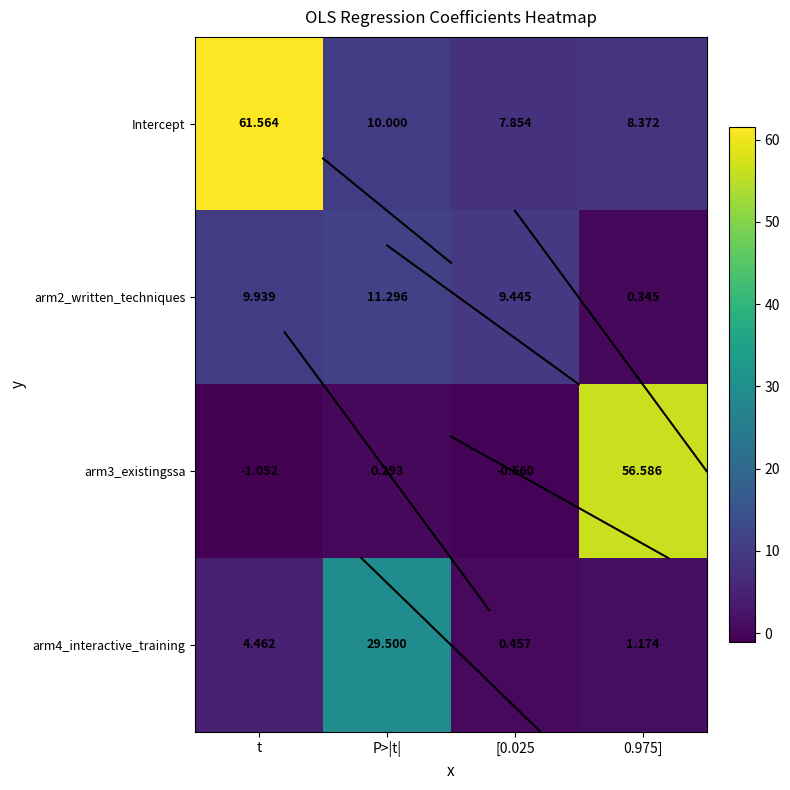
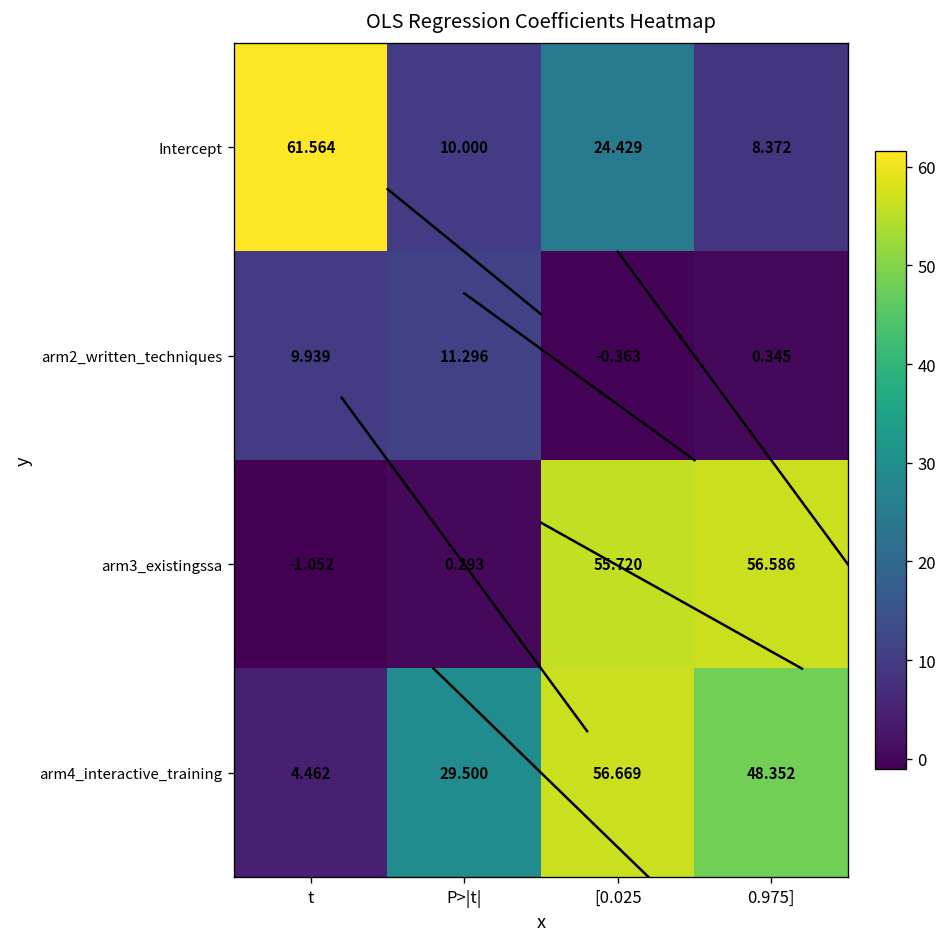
Intercept, [0.025: 7.854 -> 24.429
arm2_written_techniques, [0.025: 9.445 -> -0.363
arm3_existingssa, [0.025: -0.560 -> 55.720
arm4_interactive_training, [0.025: 0.457 -> 56.669
arm4_interactive_training, 0.975]: 1.174 -> 48.352
